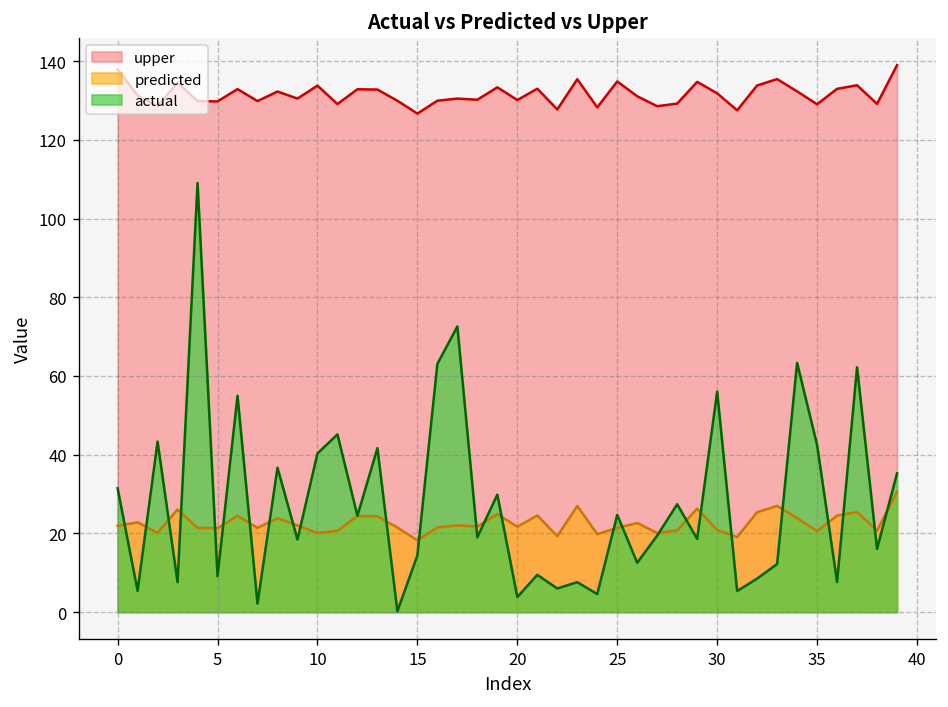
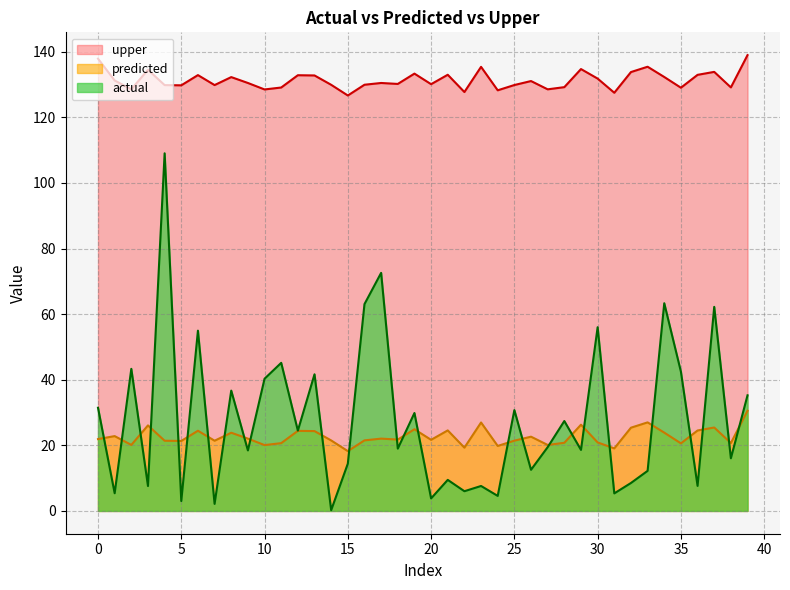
actual, 5: 9 -> 3
upper, 10: 134 -> 128
upper, 25: 135 -> 130
actual, 25: 25 -> 31
